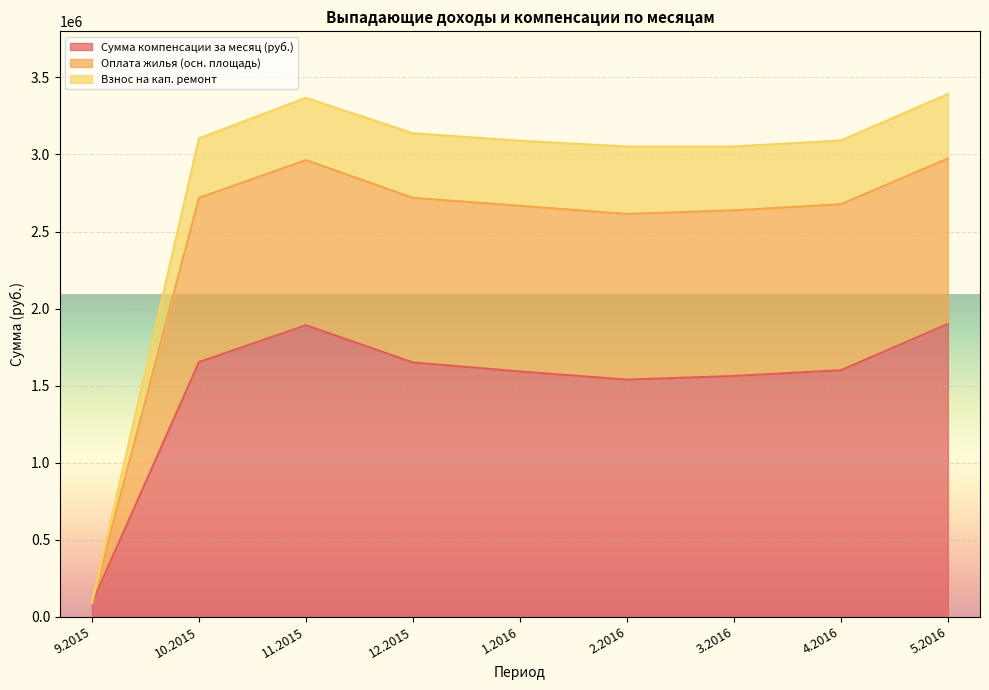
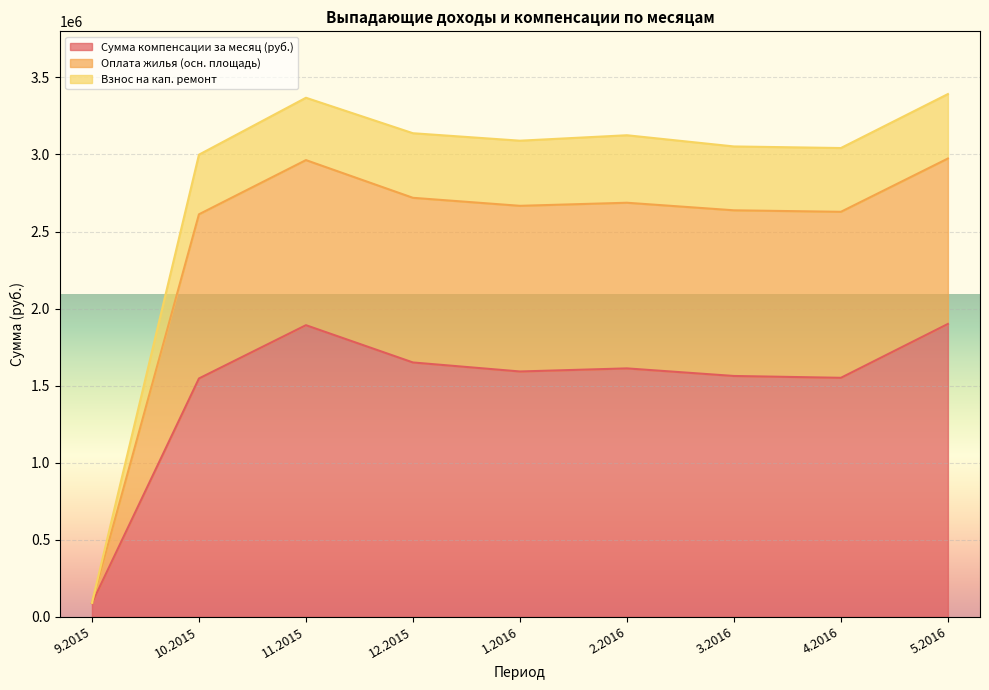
Сумма компенсации за месяц (руб.), 10.2015: 1650000 -> 1550000
Сумма компенсации за месяц (руб.), 2.2016: 1540000 -> 1610000
Сумма компенсации за месяц (руб.), 4.2016: 1600000 -> 1550000
